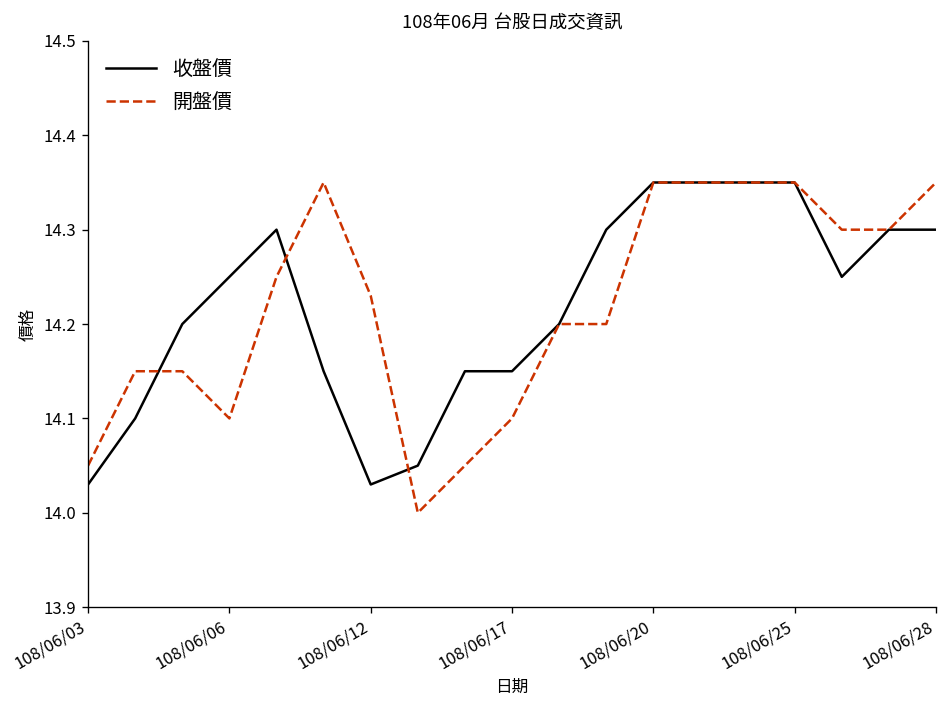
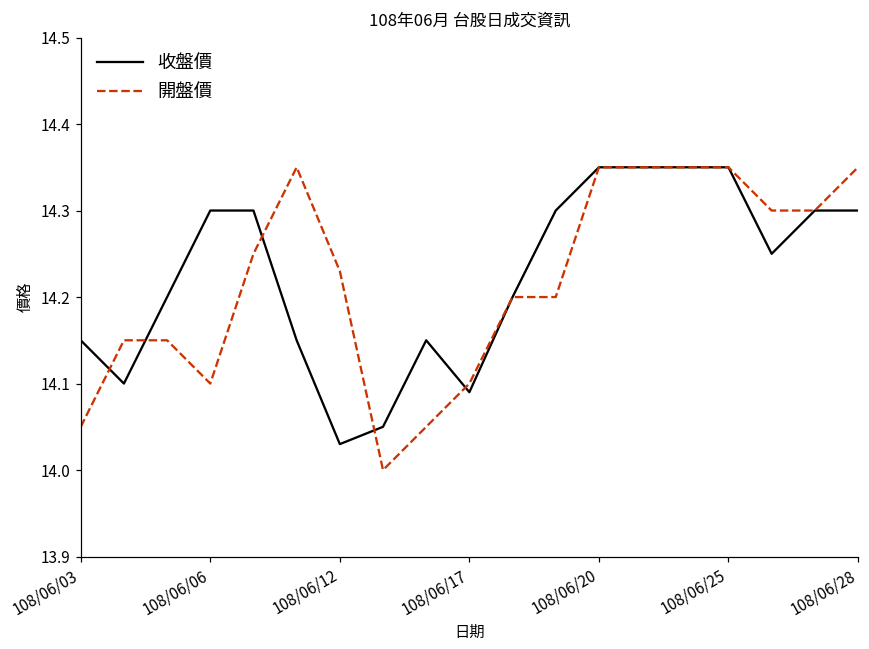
收盤價, 108/06/03: 14.03 -> 14.15
收盤價, 108/06/06: 14.25 -> 14.30
收盤價, 108/06/17: 14.15 -> 14.09
